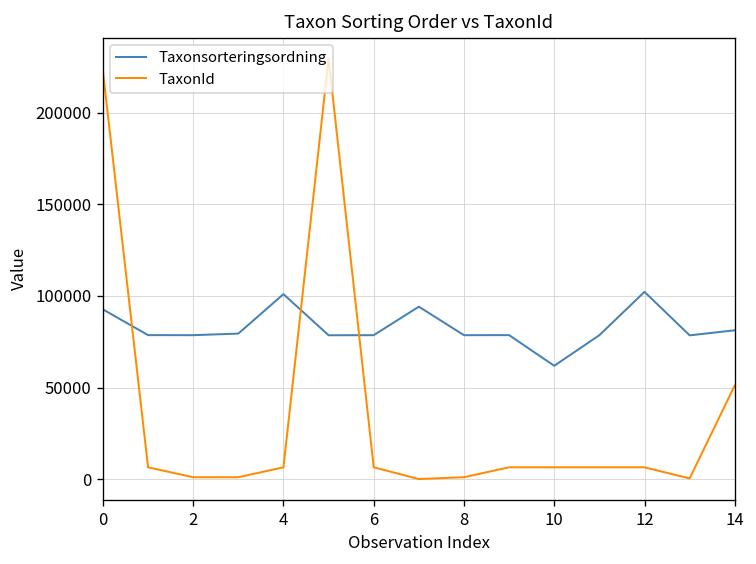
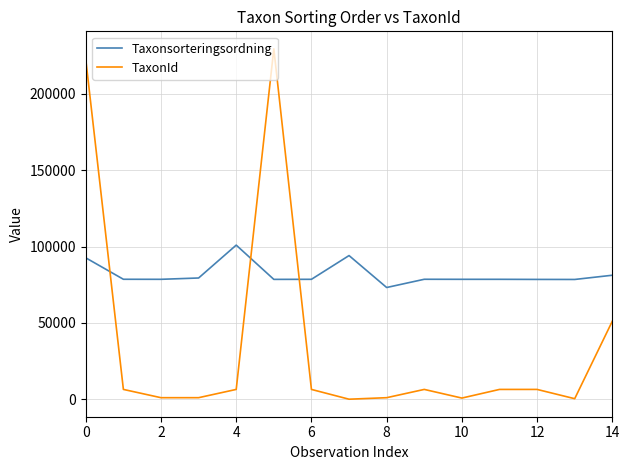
Taxonsorteringsordning, 8: 79000 -> 73000
Taxonsorteringsordning, 10: 62000 -> 79000
TaxonId, 10: 6000 -> 1000
Taxonsorteringsordning, 12: 102000 -> 79000
